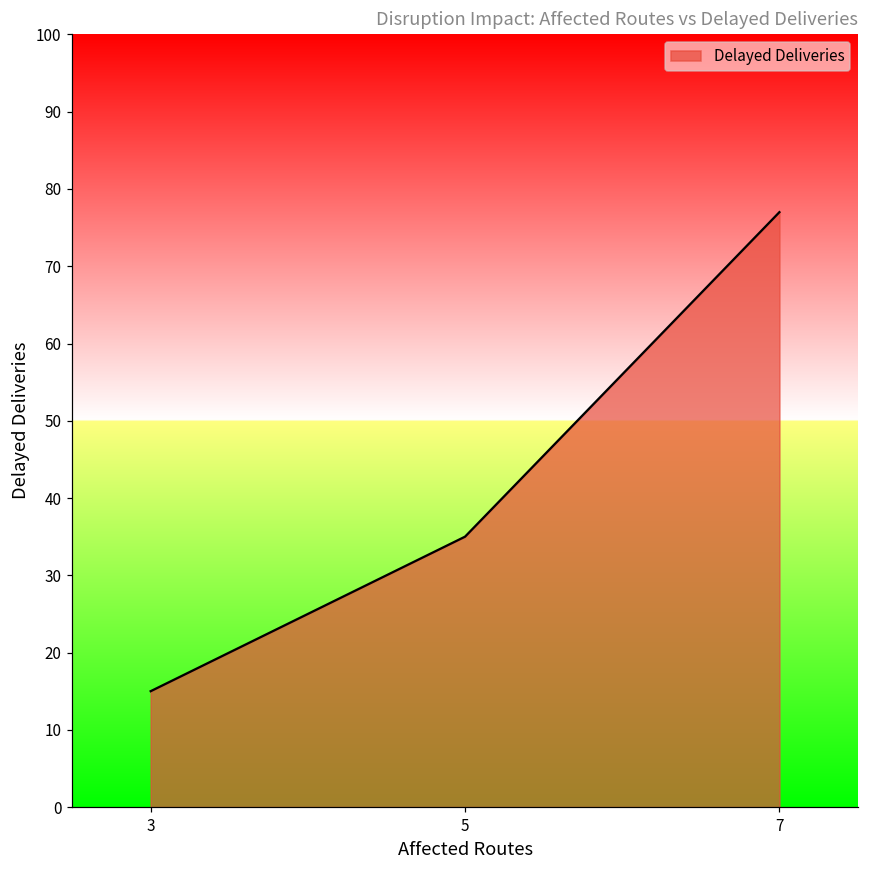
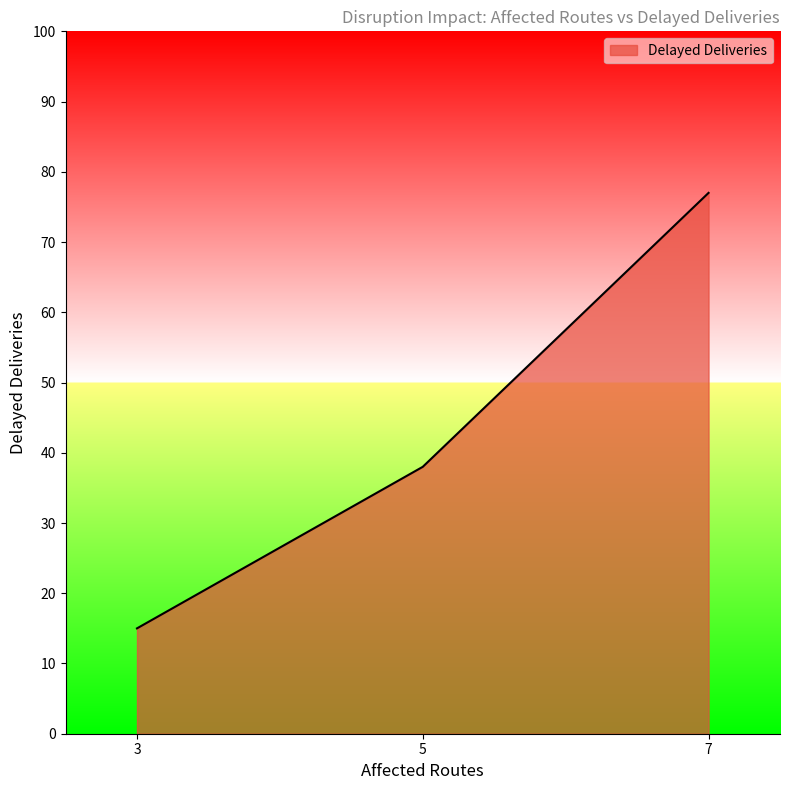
5: 35 -> 38
